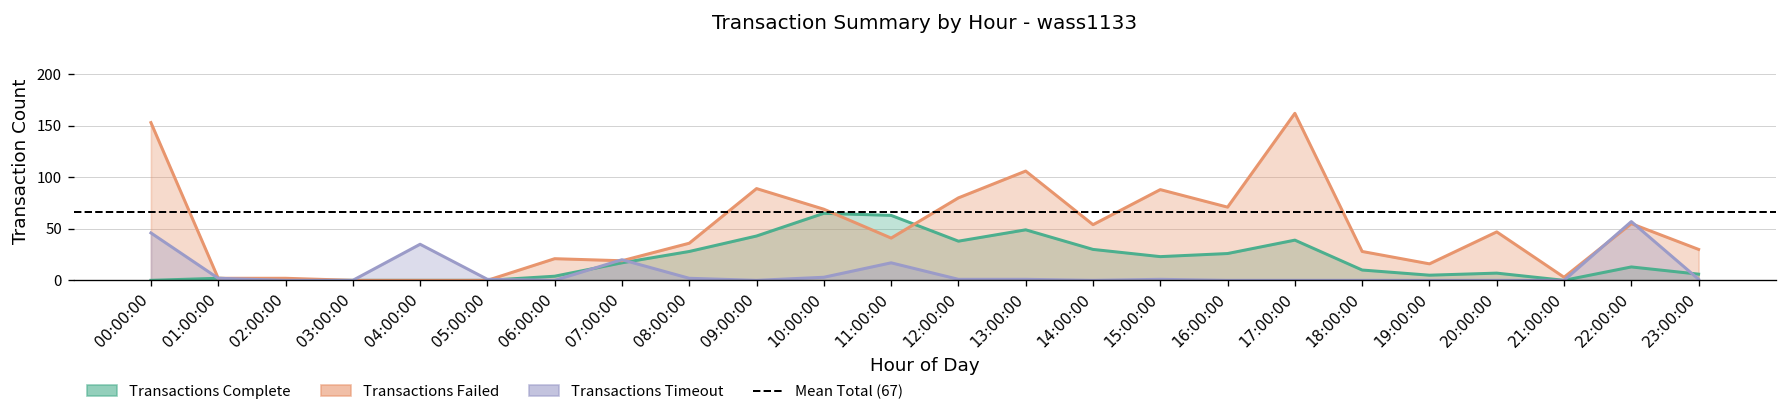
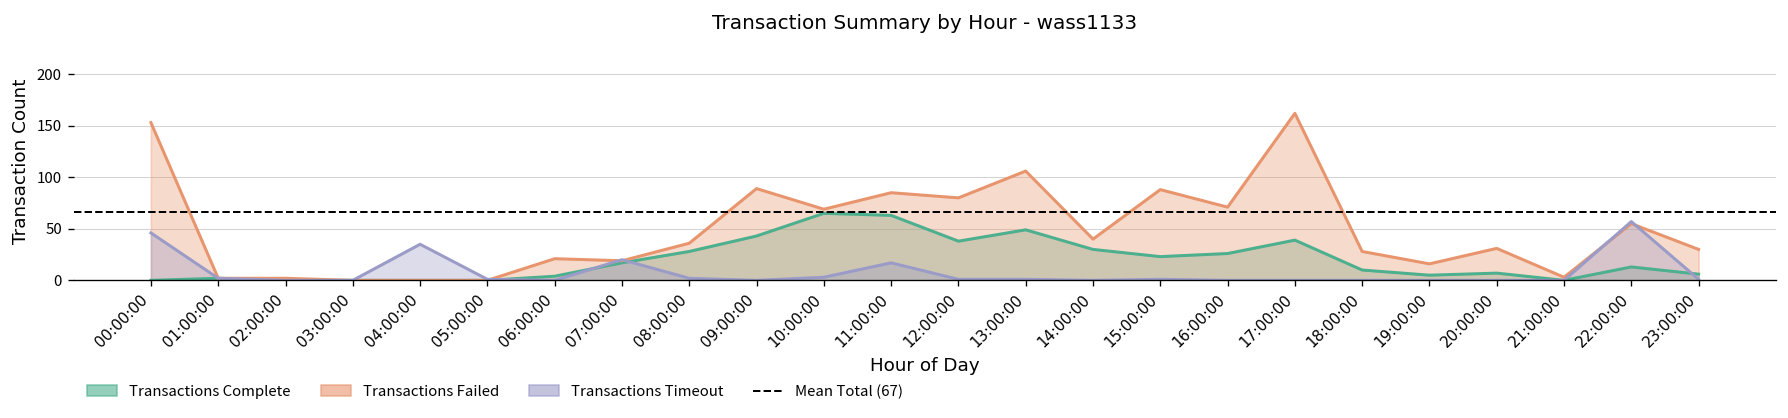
Transactions Failed, 11:00:00: 40 -> 90
Transactions Failed, 14:00:00: 50 -> 40
Transactions Failed, 20:00:00: 50 -> 30
